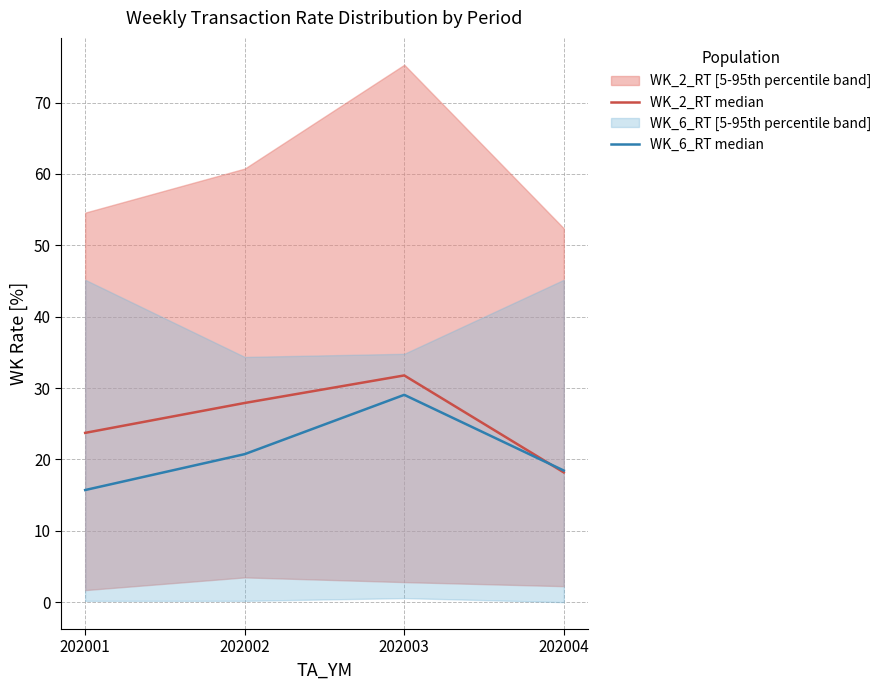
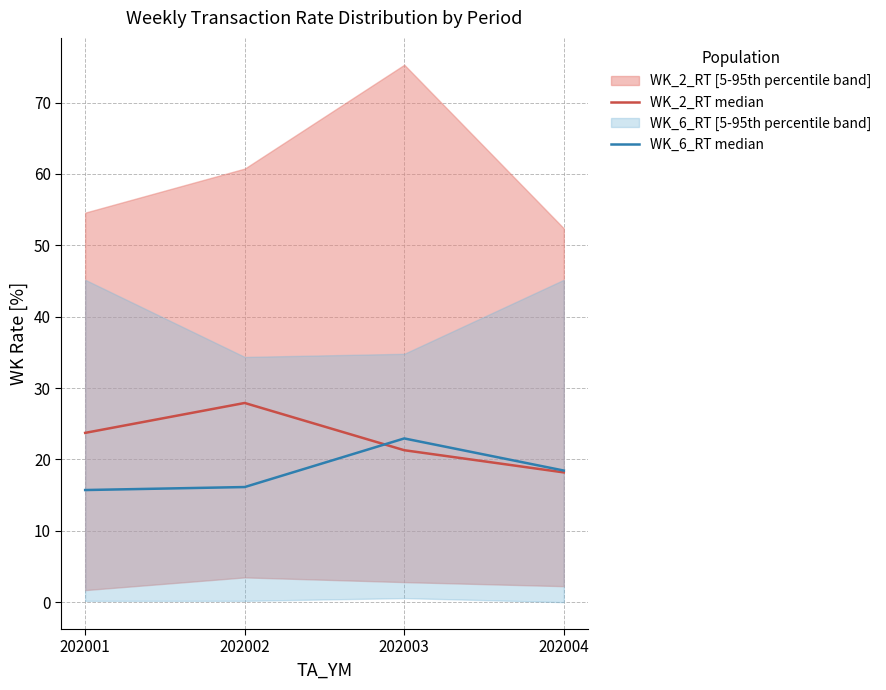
WK_6_RT median, 202002: 21 -> 16
WK_2_RT median, 202003: 32 -> 21
WK_6_RT median, 202003: 29 -> 23
